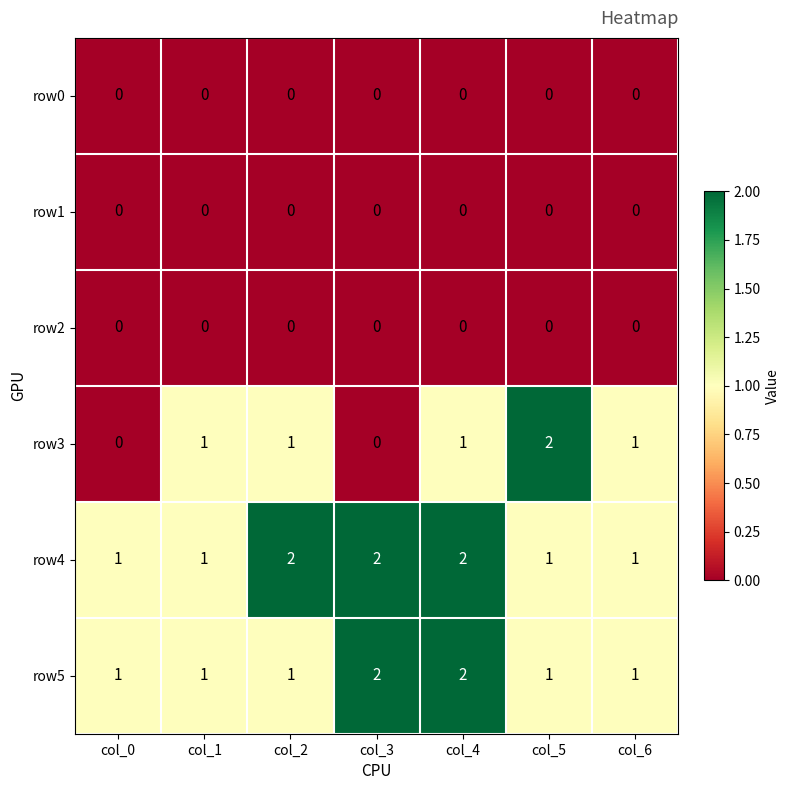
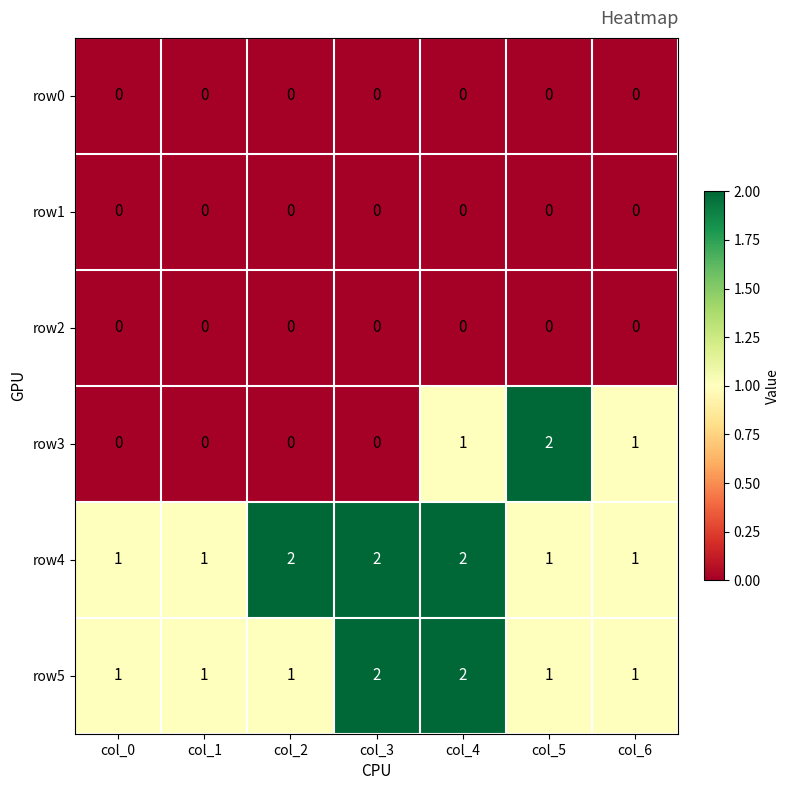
row3, col_1: 1 -> 0
row3, col_2: 1 -> 0
